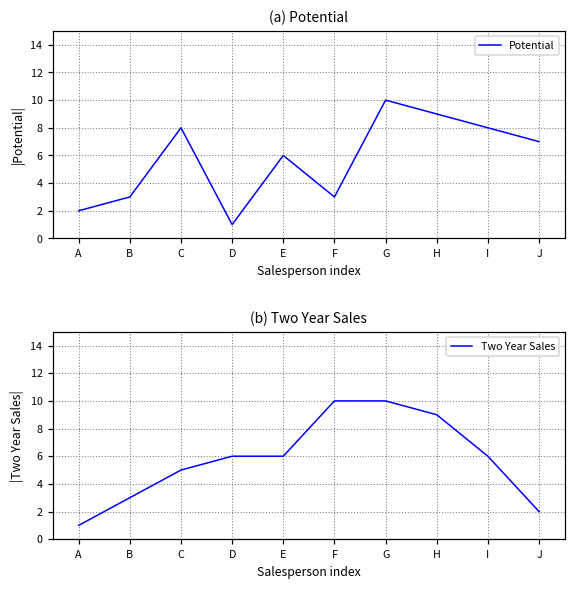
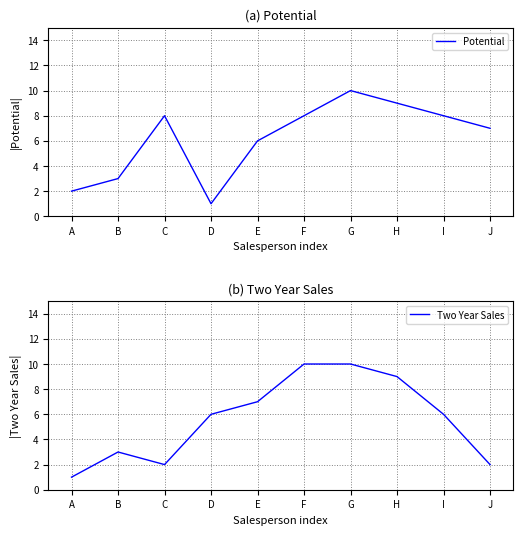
(a) Potential, F: 3 -> 8
(b) Two Year Sales, C: 5 -> 2
(b) Two Year Sales, E: 6 -> 7
